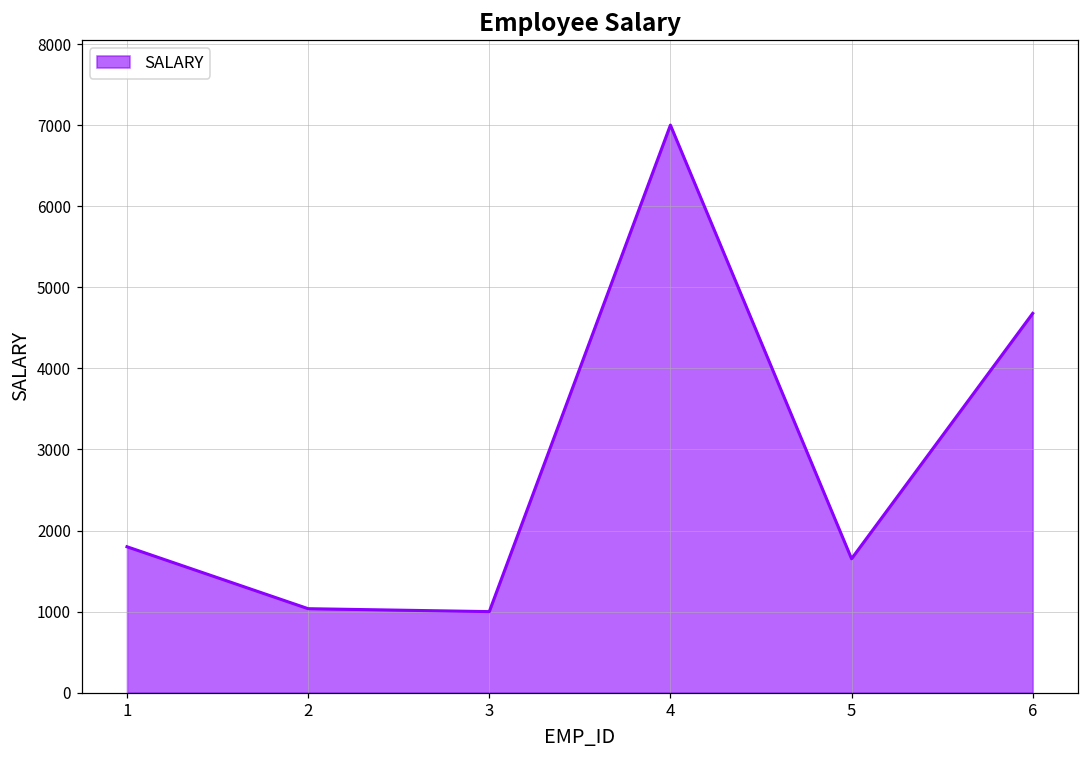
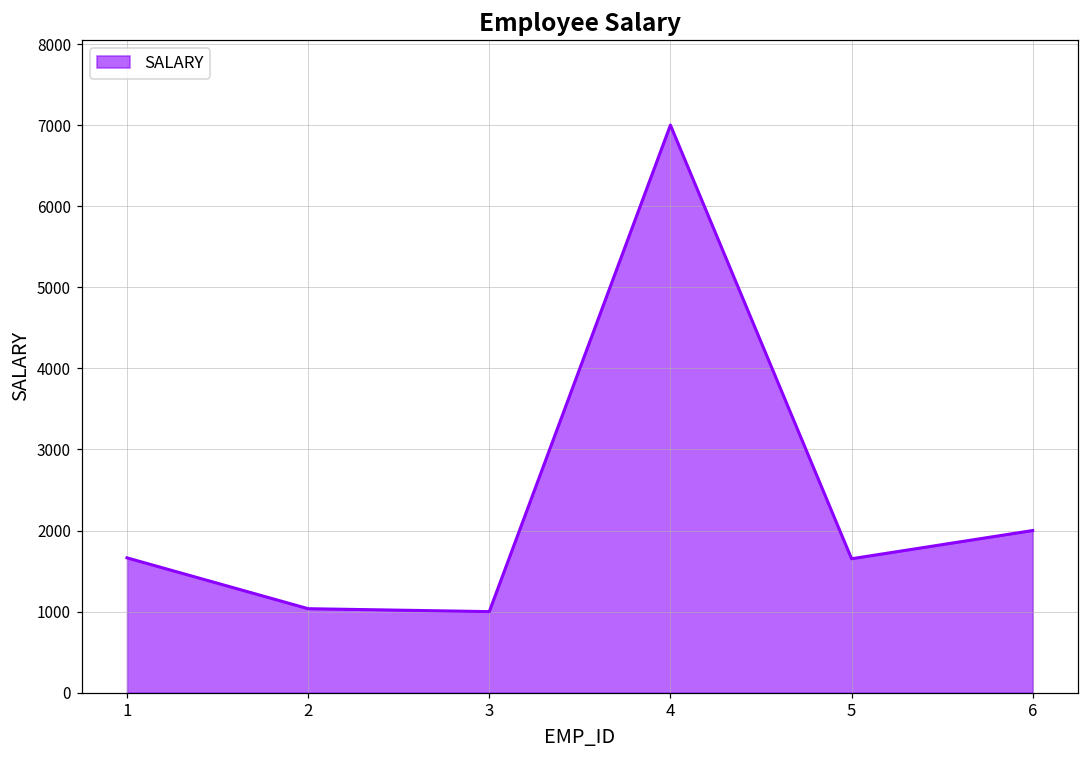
1: 1800 -> 1700
6: 4700 -> 2000
